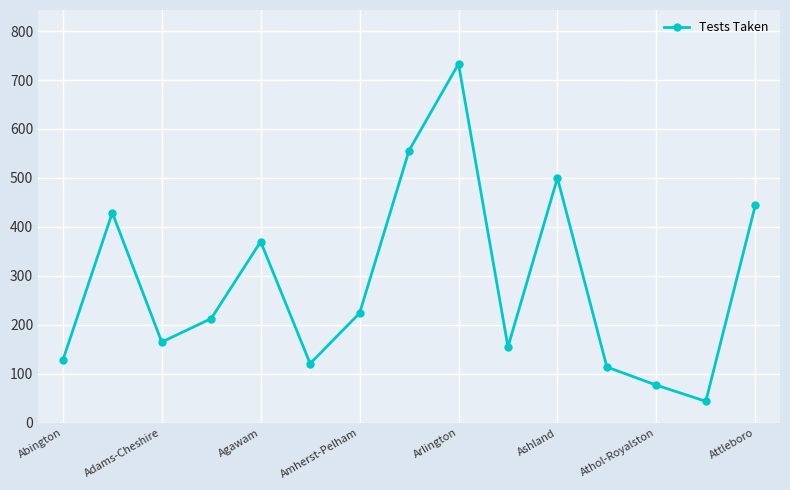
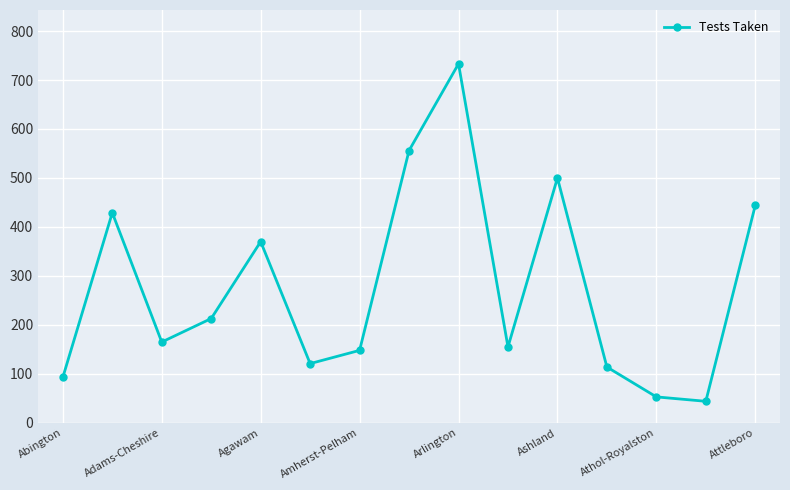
Abington: 130 -> 90
Amherst-Pelham: 220 -> 150
Athol-Royalston: 80 -> 50
